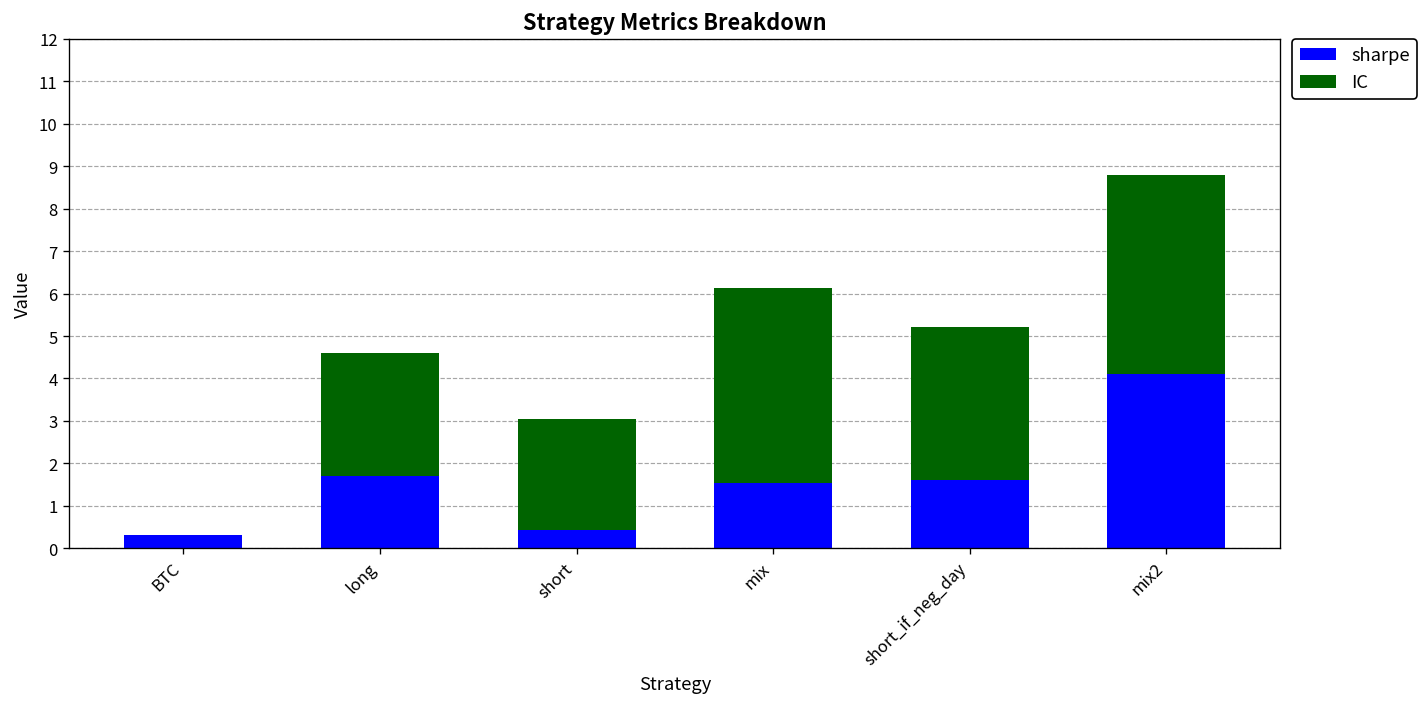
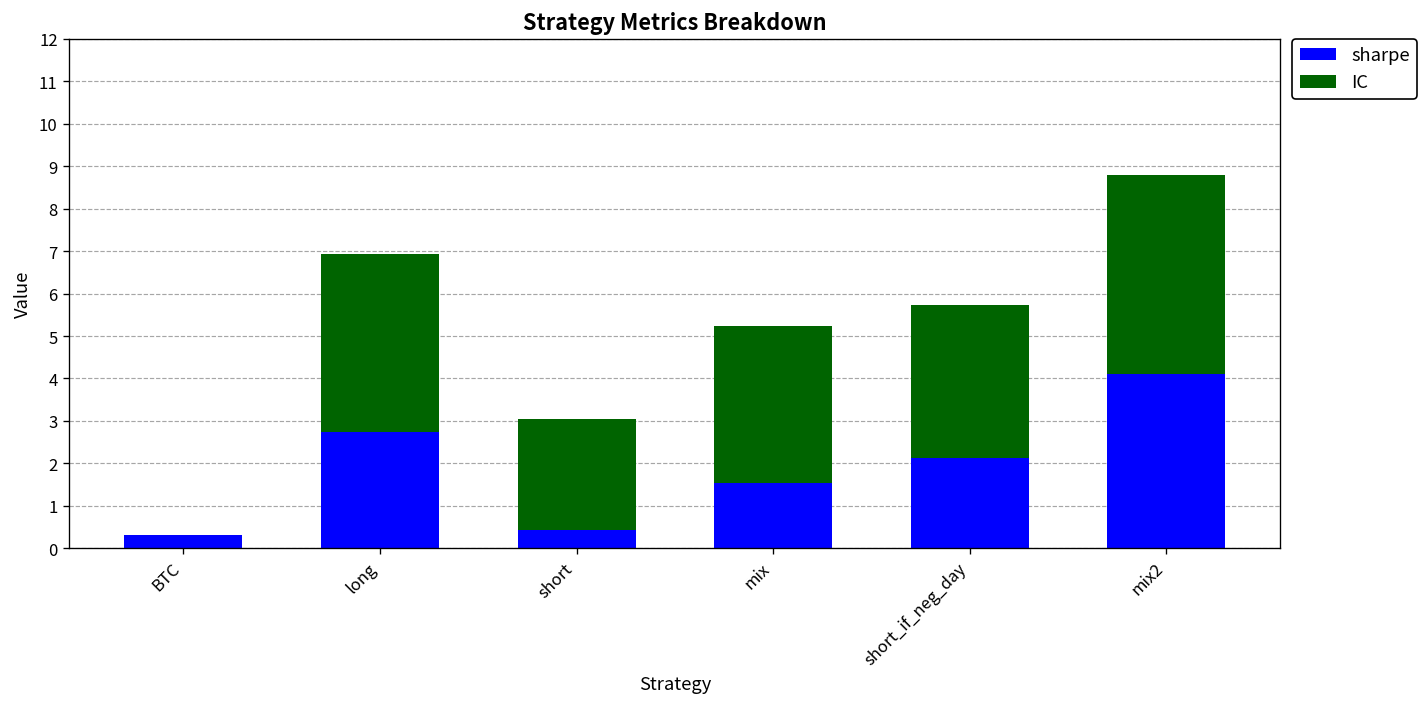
sharpe, long: 1.7 -> 2.7
IC, long: 2.9 -> 4.2
IC, mix: 4.6 -> 3.7
sharpe, short_if_neg_day: 1.6 -> 2.1
